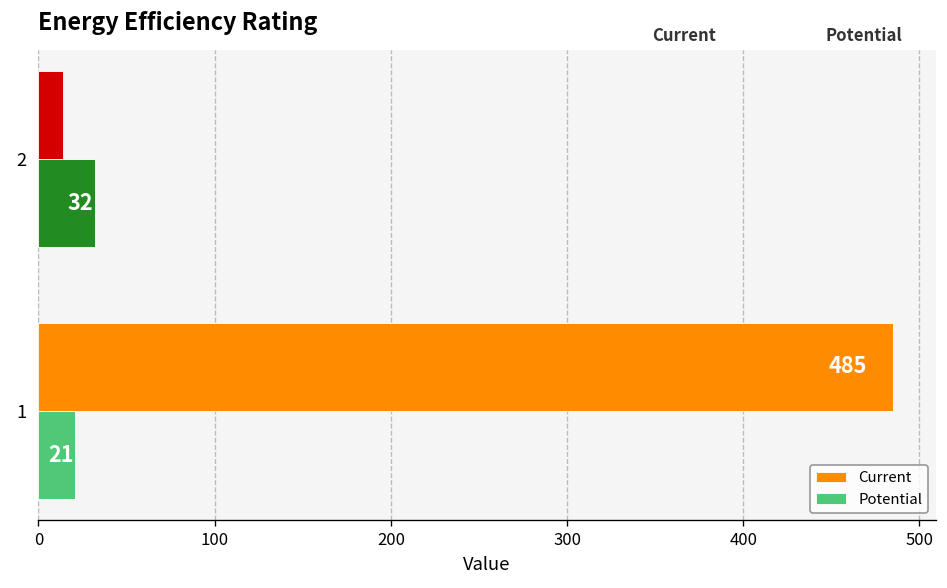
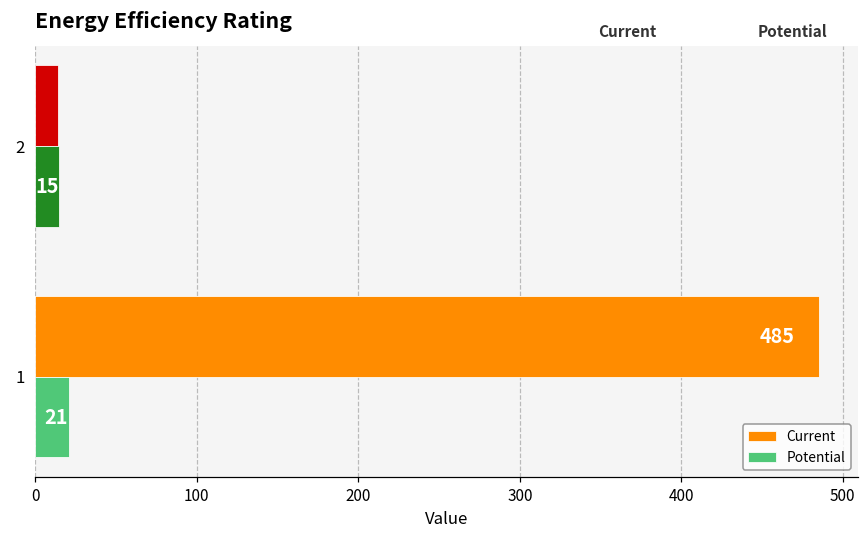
Potential, 2: 32 -> 15
